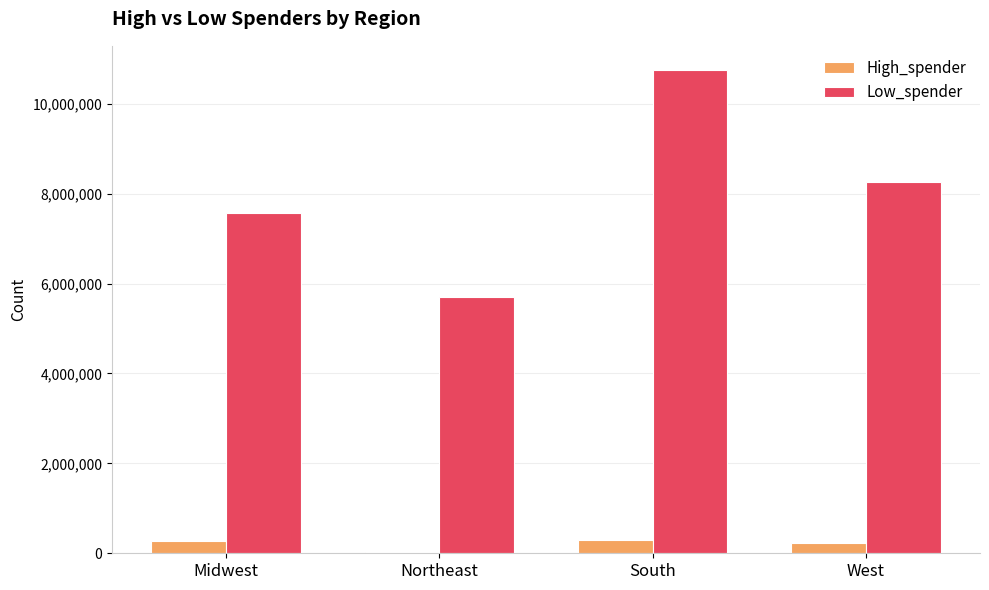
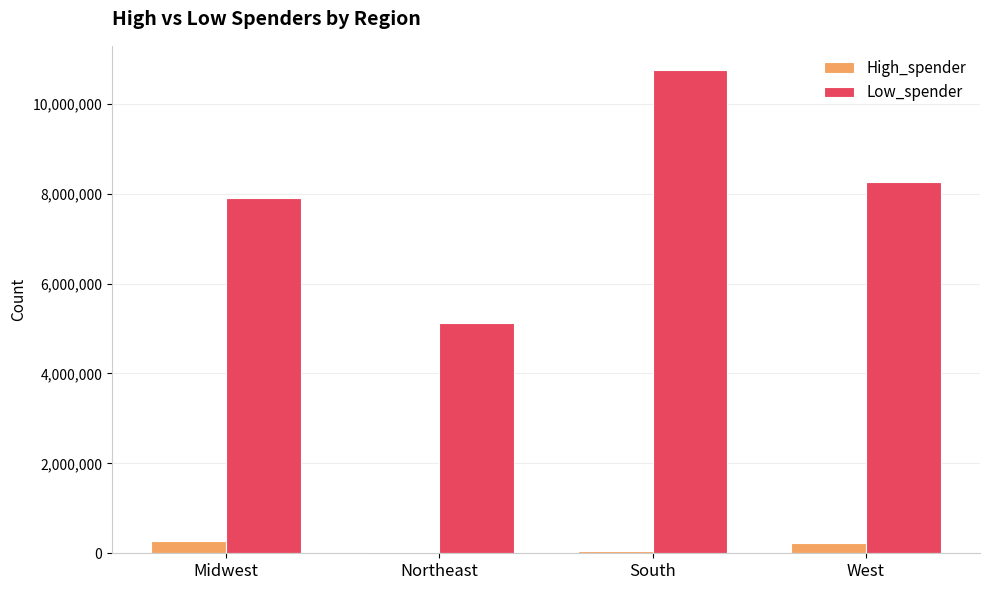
Low_spender, Midwest: 7,600,000 -> 7,900,000
Low_spender, Northeast: 5,700,000 -> 5,100,000
High_spender, South: 300,000 -> 0
